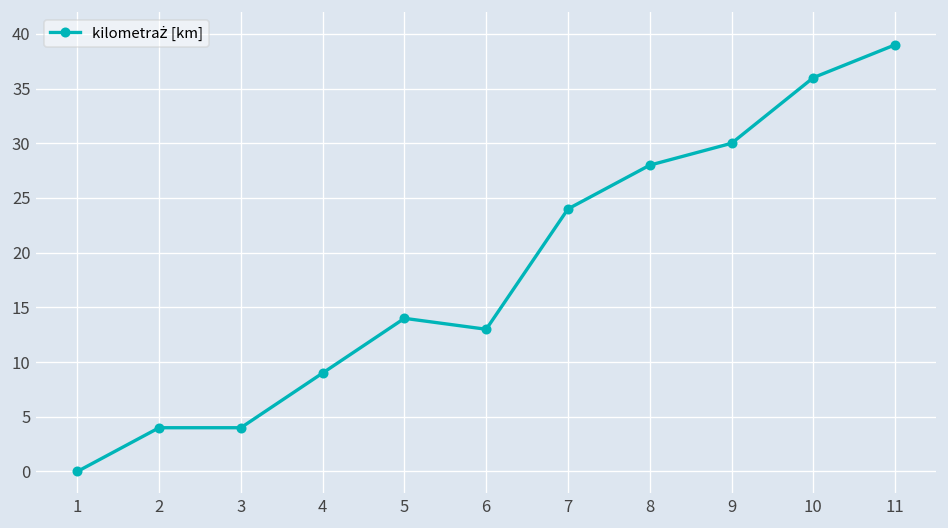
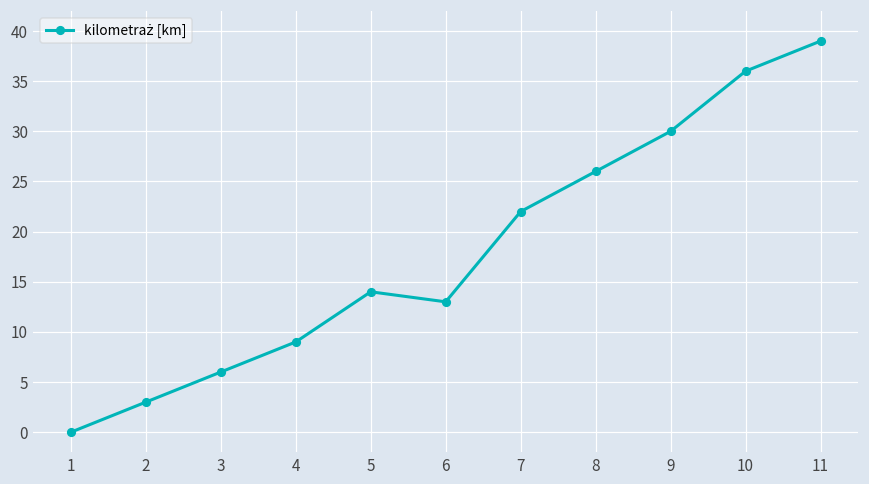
2: 4 -> 3
3: 4 -> 6
7: 24 -> 22
8: 28 -> 26
